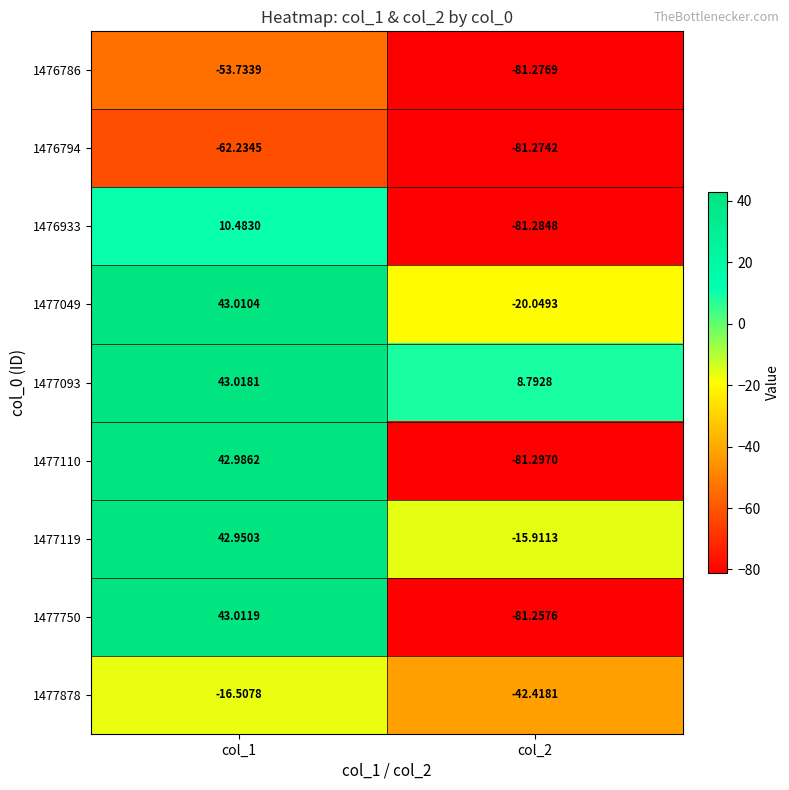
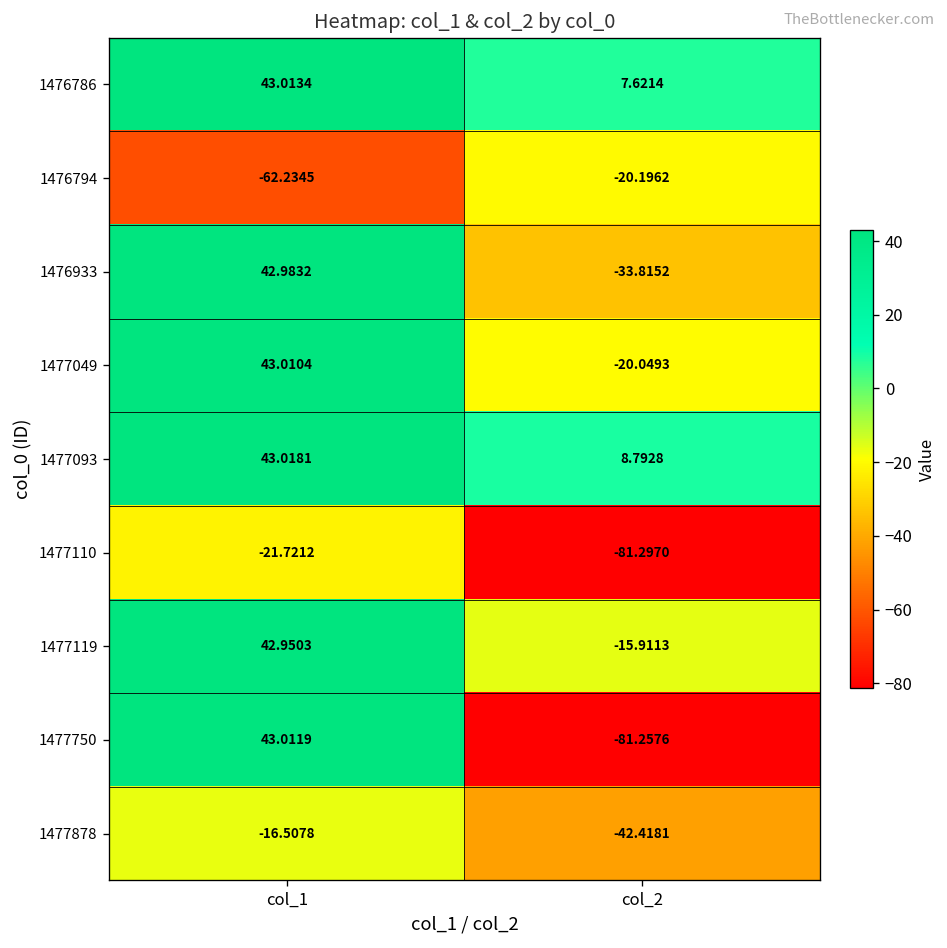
1476786, col_1: -53.7339 -> 43.0134
1476786, col_2: -81.2769 -> 7.6214
1476794, col_2: -81.2742 -> -20.1962
1476933, col_1: 10.4830 -> 42.9832
1476933, col_2: -81.2848 -> -33.8152
1477110, col_1: 42.9862 -> -21.7212
